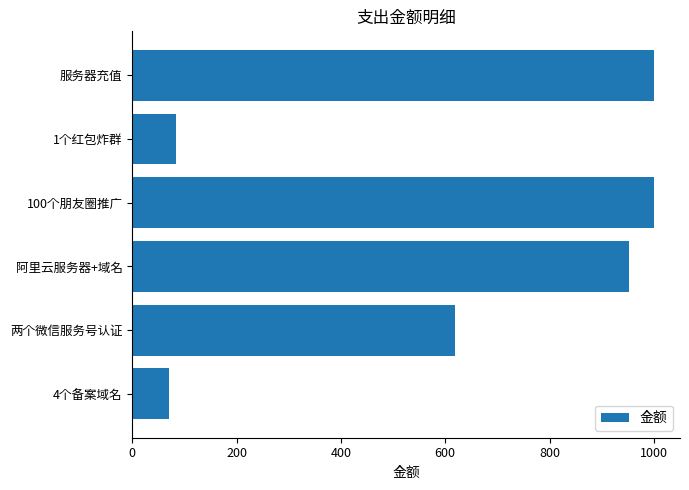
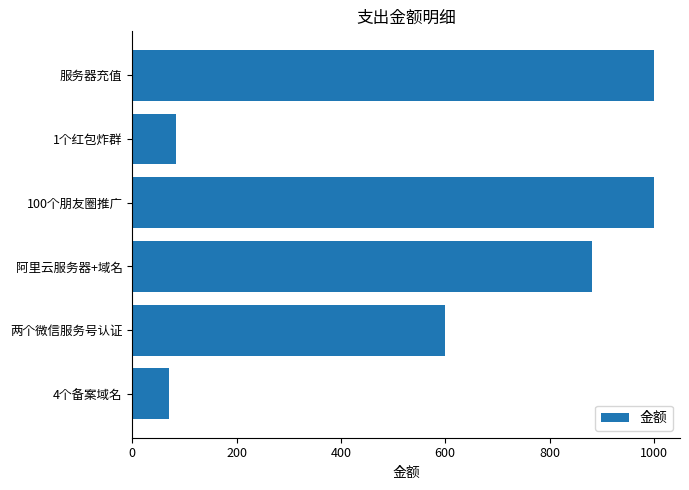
阿里云服务器+域名: 950 -> 880
两个微信服务号认证: 620 -> 600
